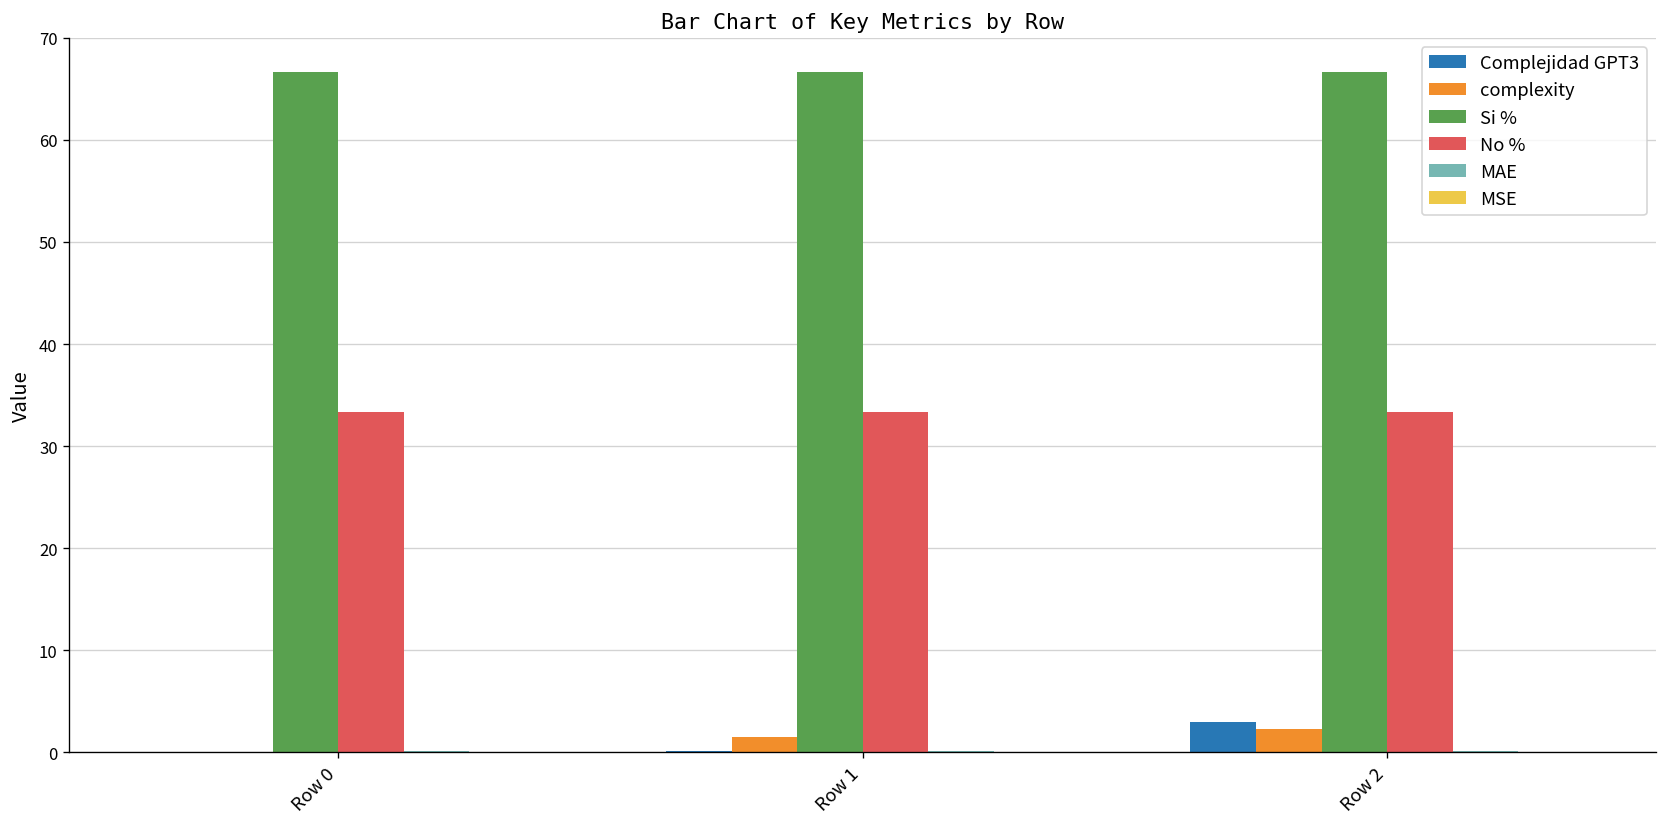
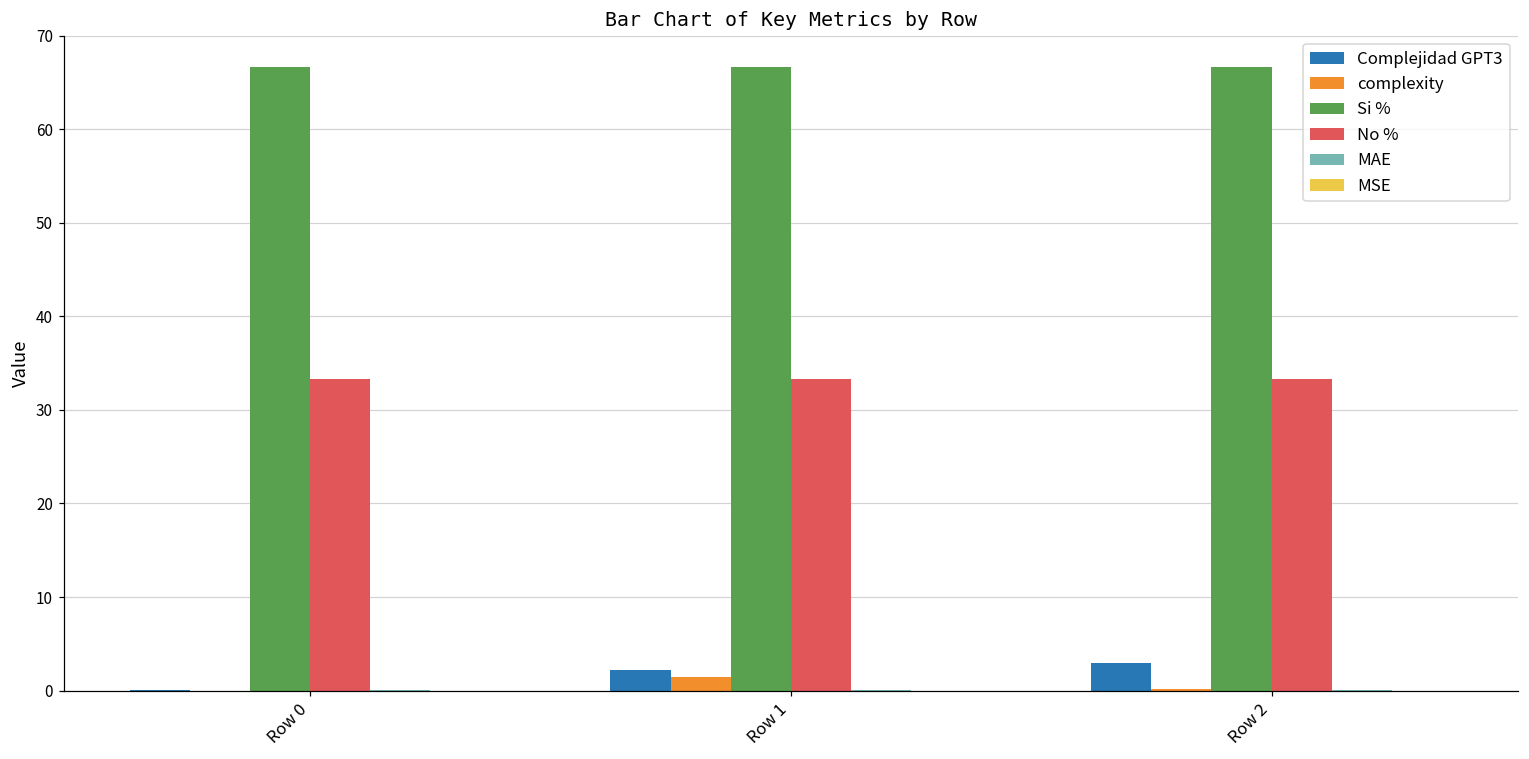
Complejidad GPT3, Row 1: 0 -> 2
complexity, Row 2: 2 -> 0
